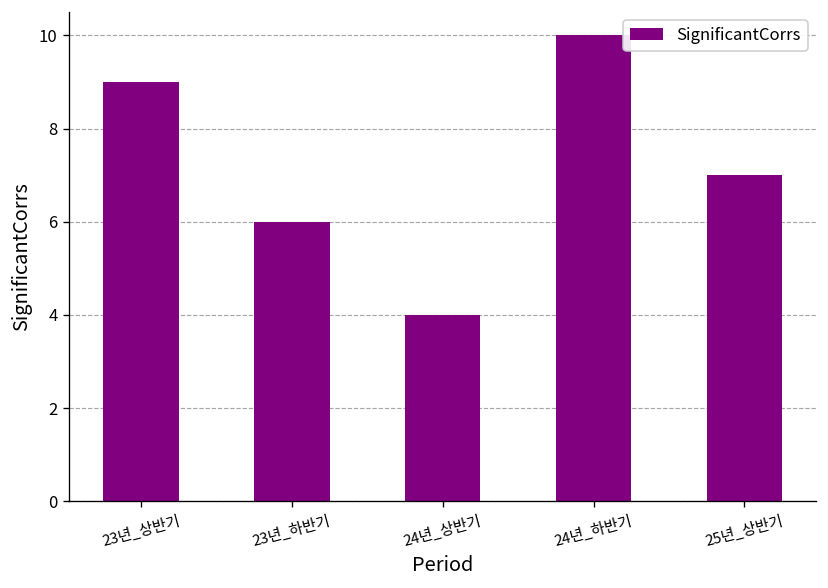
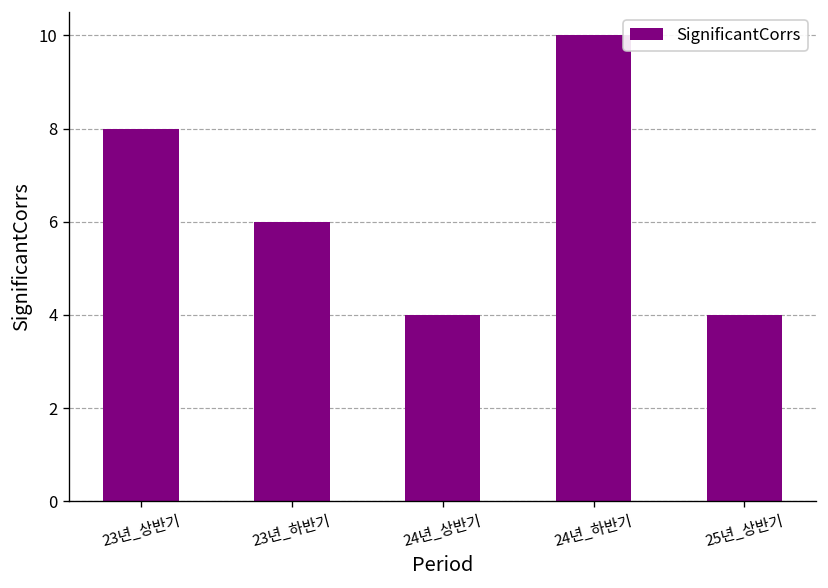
23년_상반기: 9 -> 8
25년_상반기: 7 -> 4
